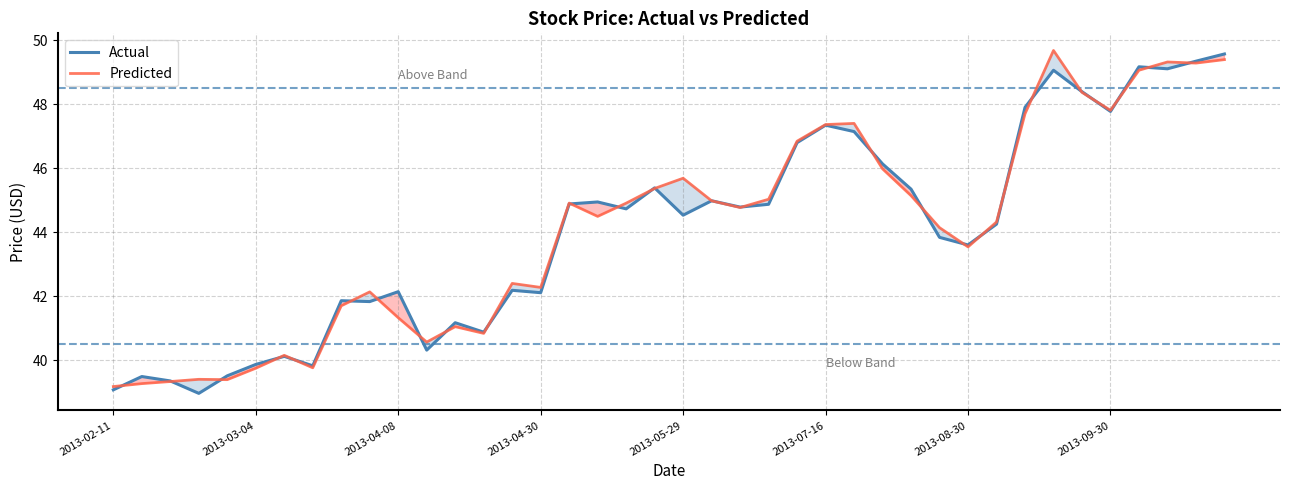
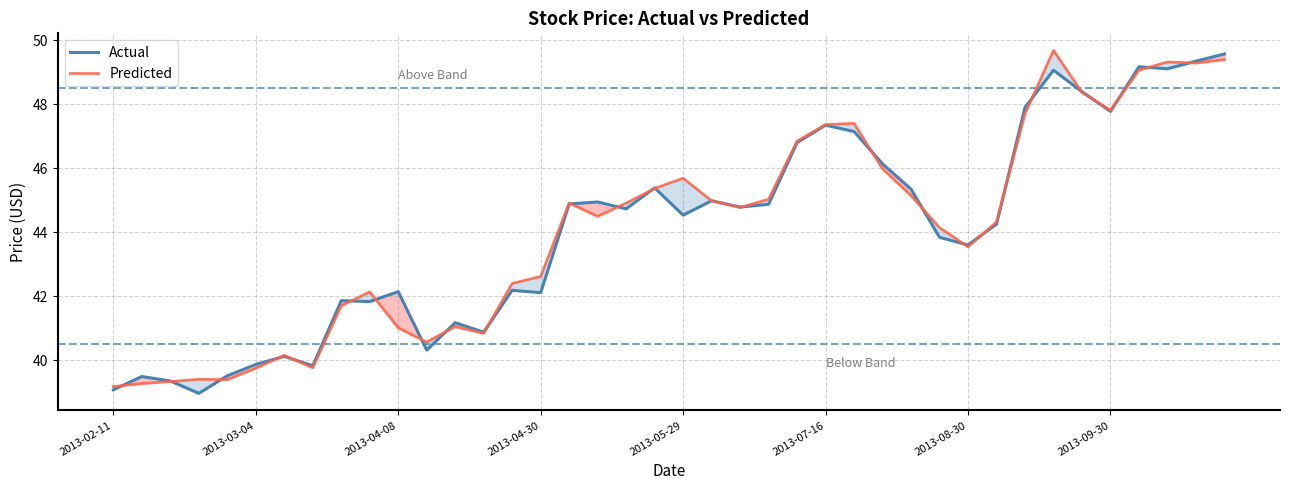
Predicted, 2013-04-08: 41.3 -> 41.0
Predicted, 2013-04-30: 42.3 -> 42.6
